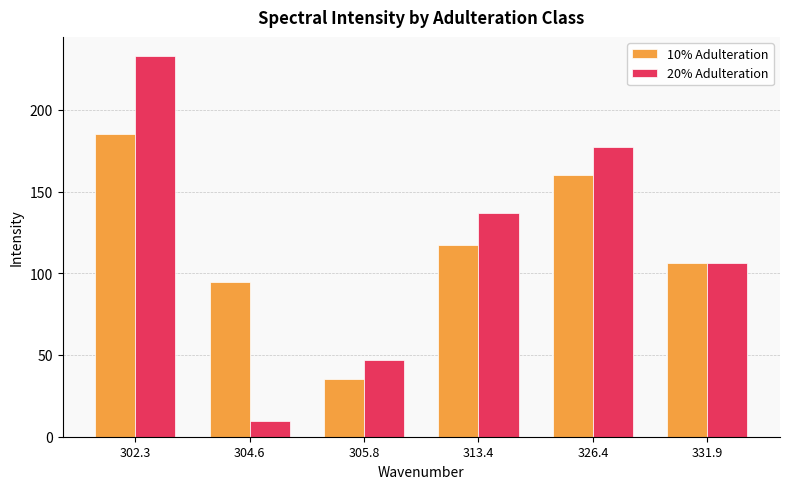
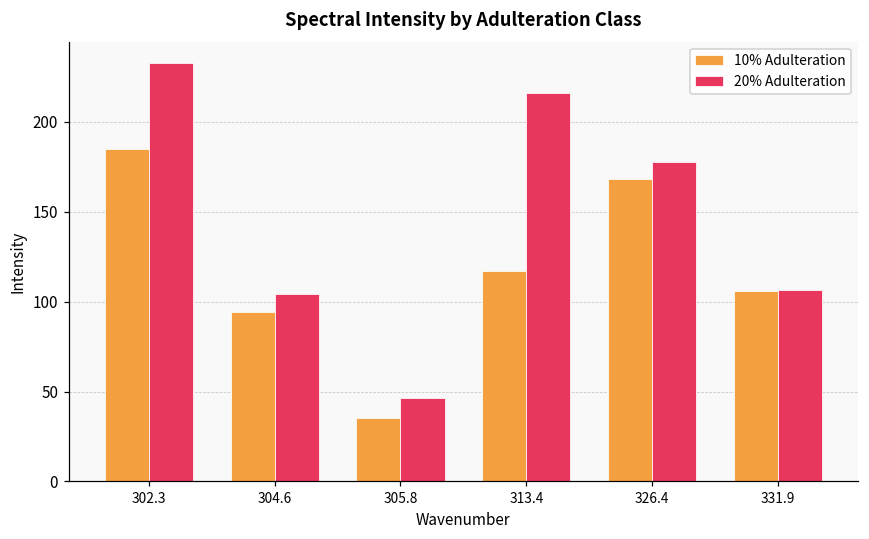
20% Adulteration, 304.6: 10 -> 104
20% Adulteration, 313.4: 137 -> 216
10% Adulteration, 326.4: 160 -> 168
